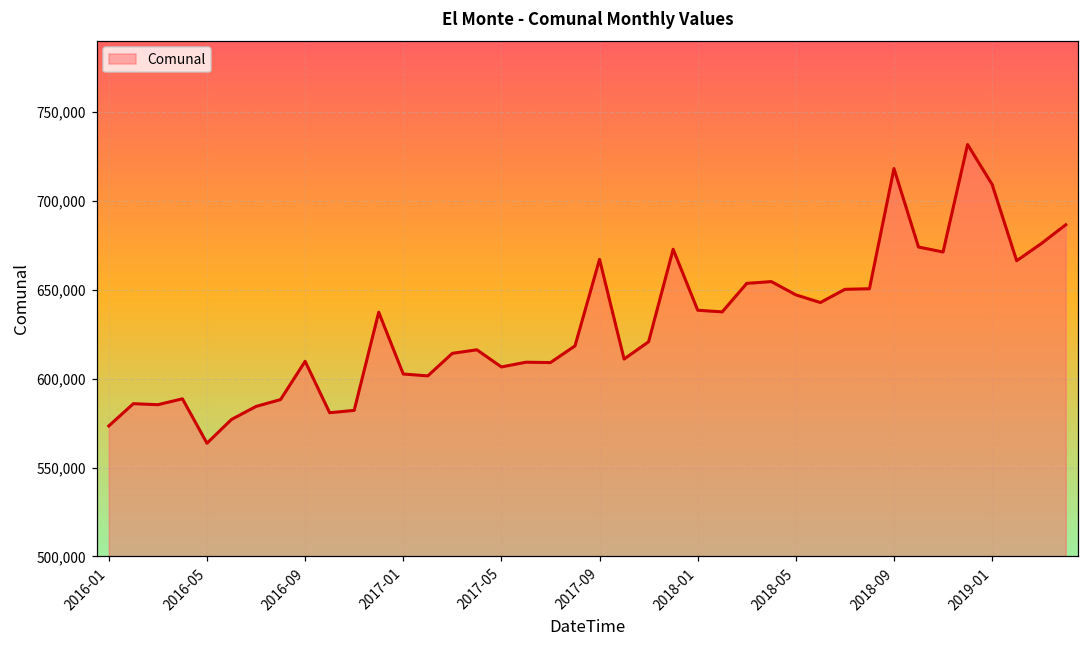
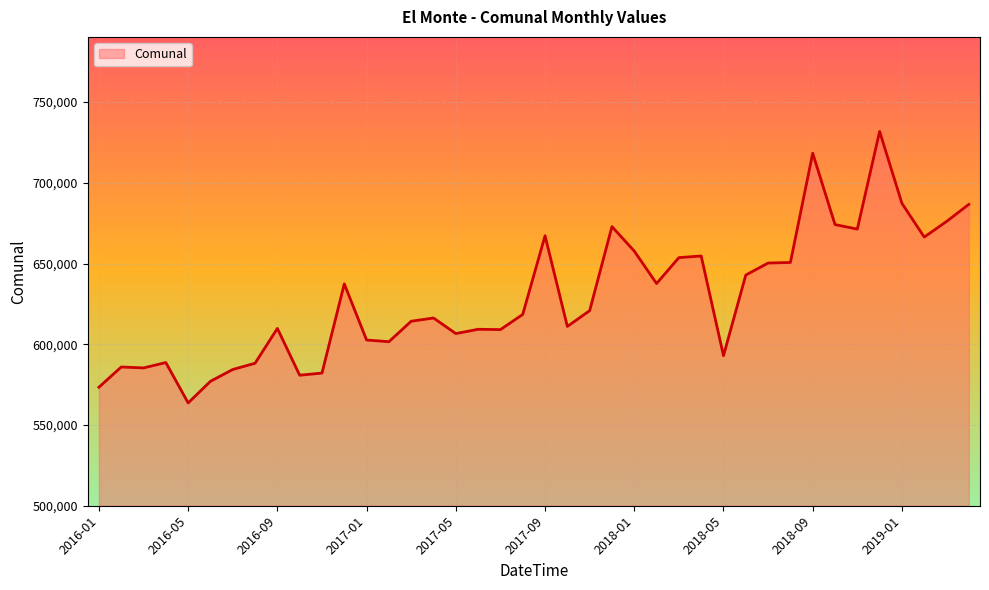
2018-01: 639,000 -> 658,000
2018-05: 647,000 -> 593,000
2019-01: 709,000 -> 687,000
